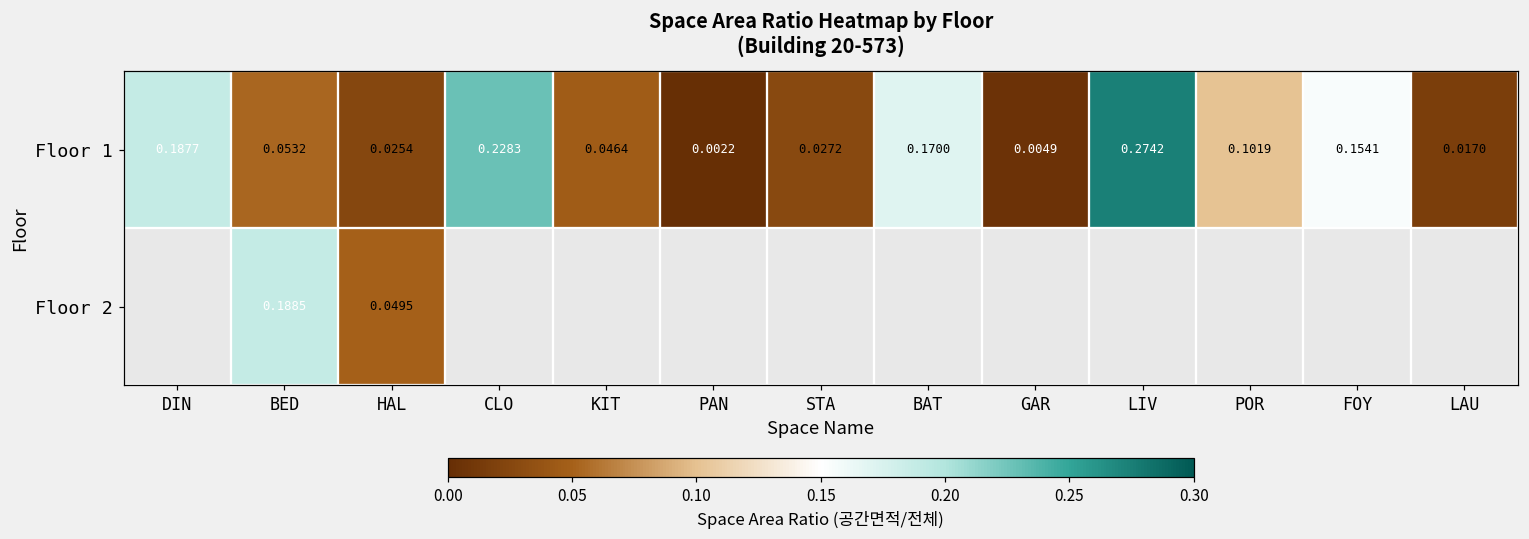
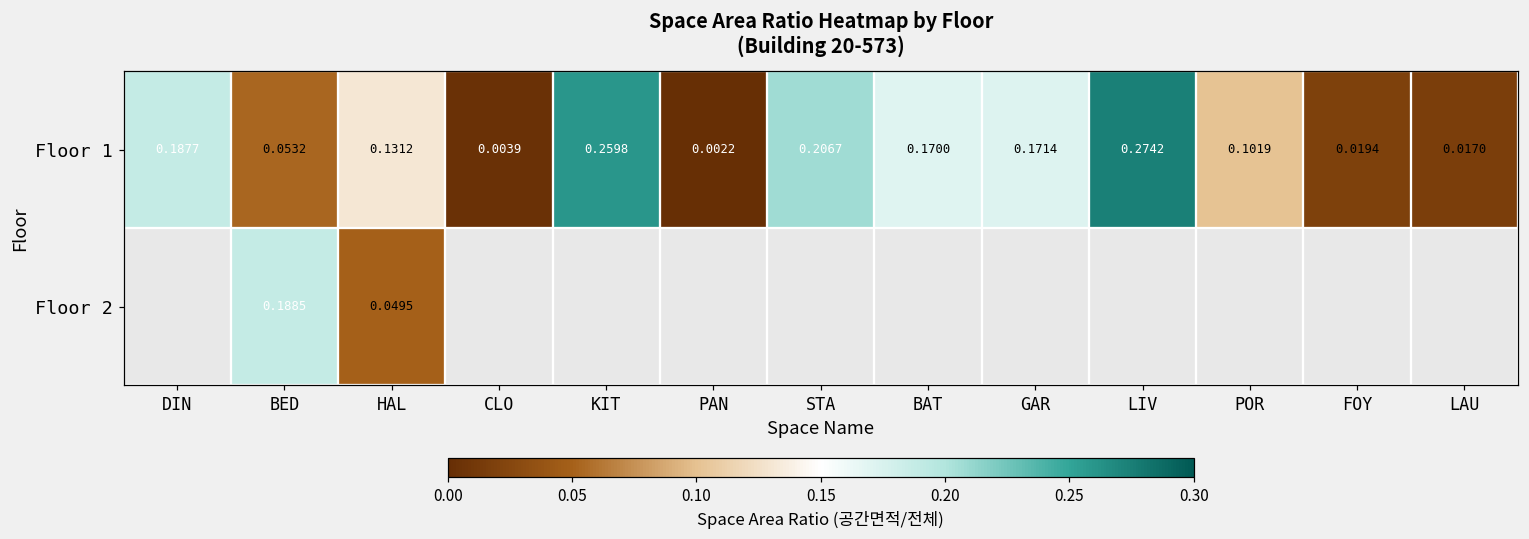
Floor 1, HAL: 0.0254 -> 0.1312
Floor 1, CLO: 0.2283 -> 0.0039
Floor 1, KIT: 0.0464 -> 0.2598
Floor 1, STA: 0.0272 -> 0.2067
Floor 1, GAR: 0.0049 -> 0.1714
Floor 1, FOY: 0.1541 -> 0.0194
